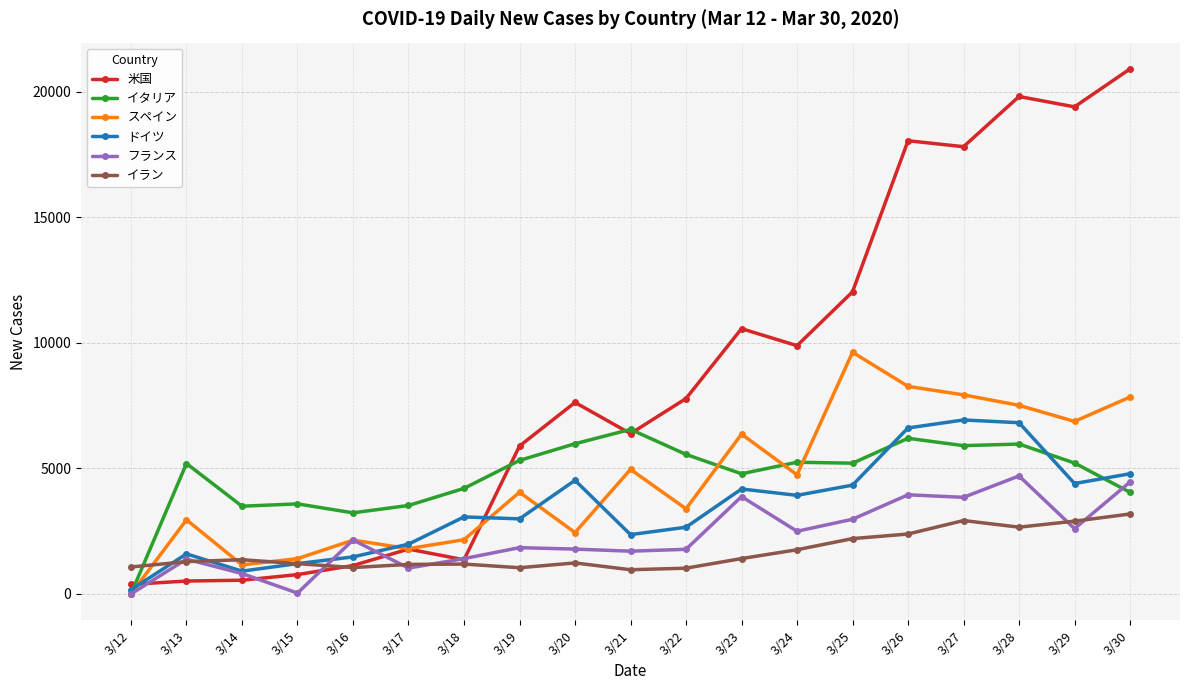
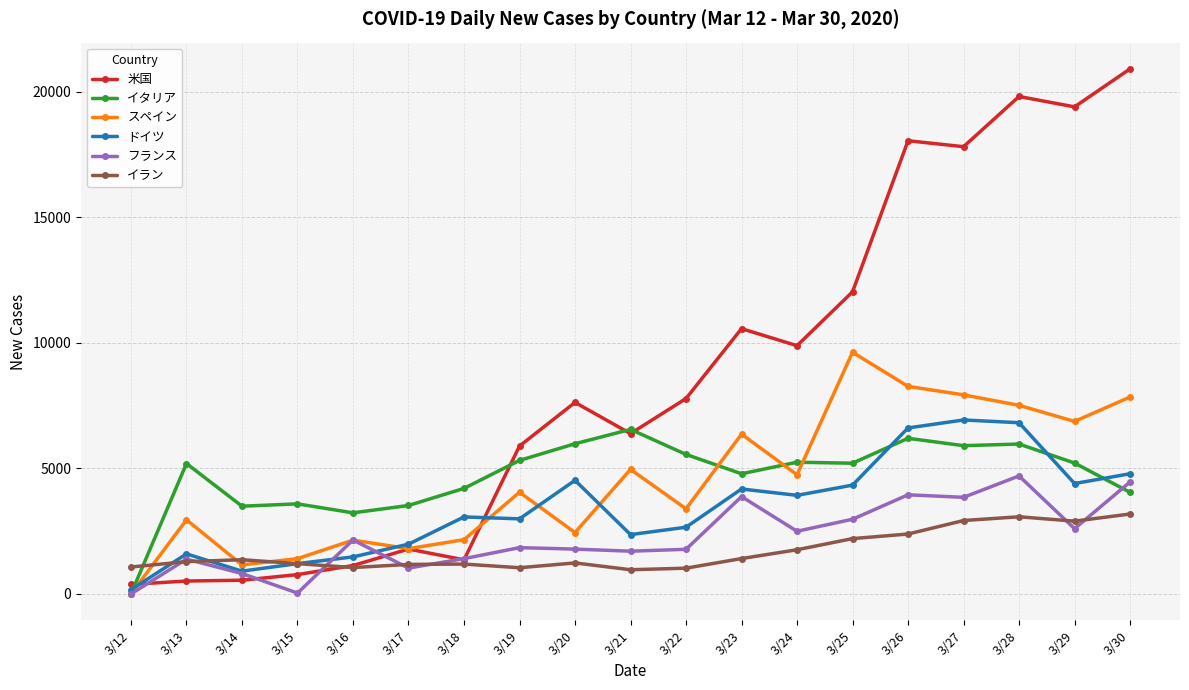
イラン, 3/28: 2700 -> 3100
